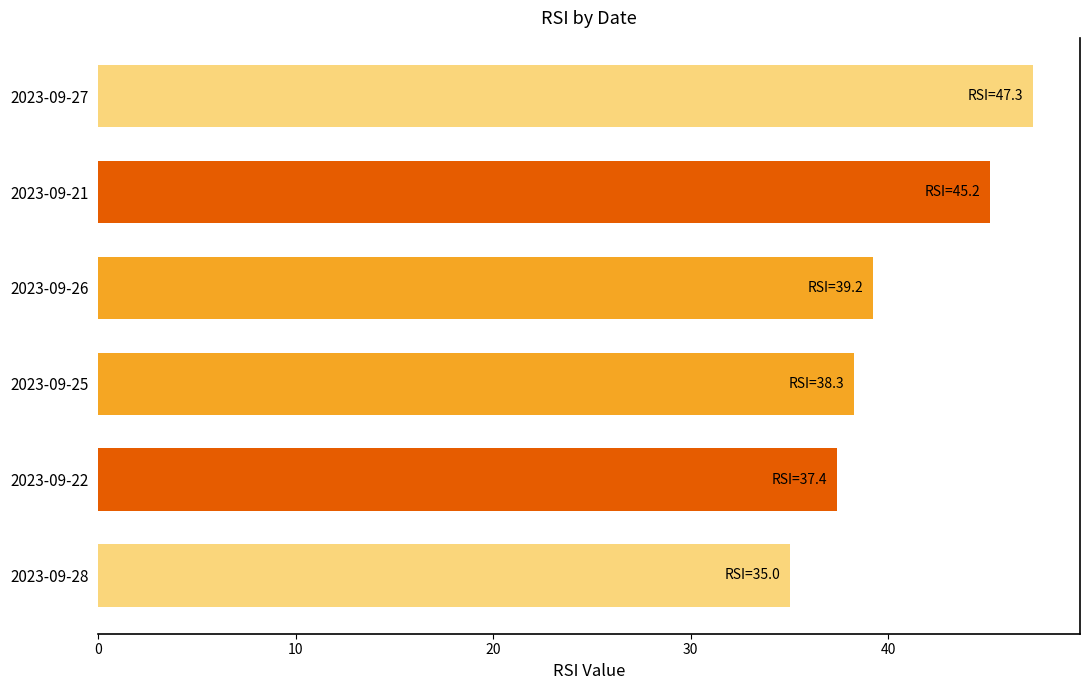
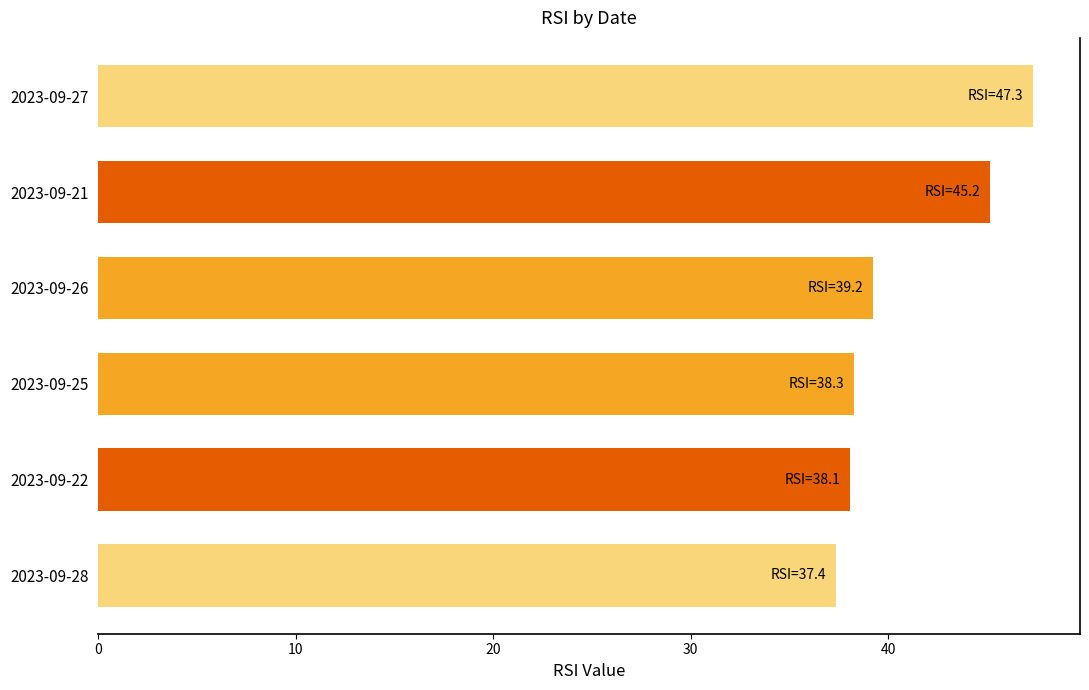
2023-09-22: 37.4 -> 38.1
2023-09-28: 35.0 -> 37.4
